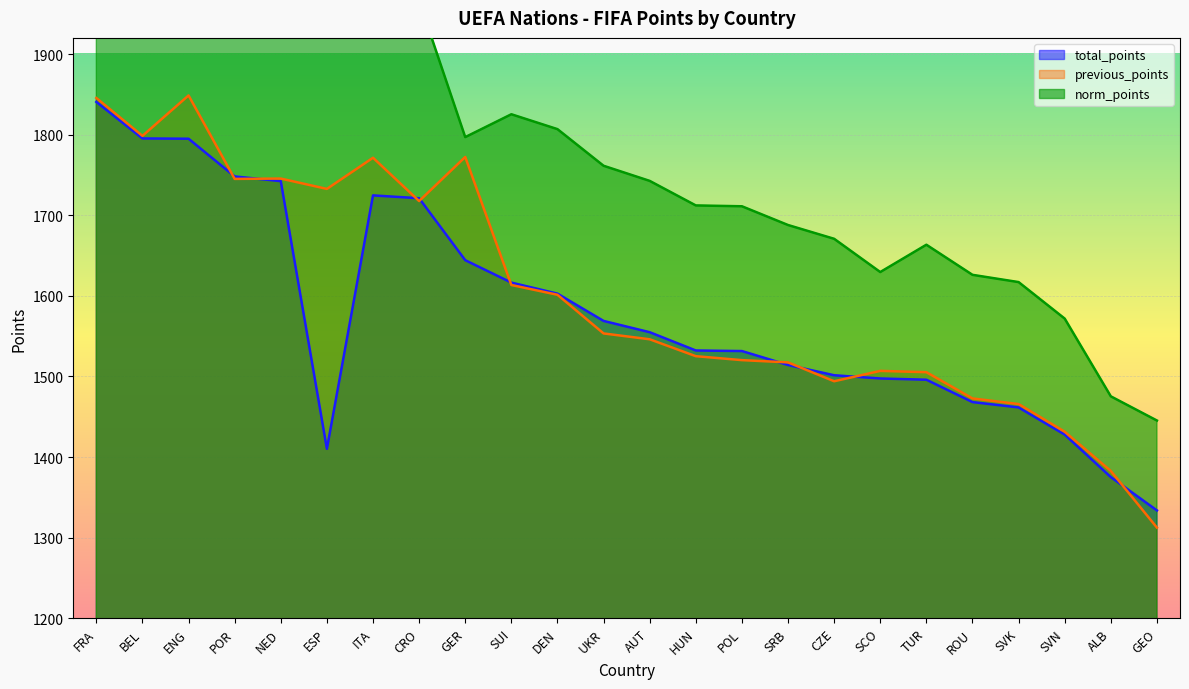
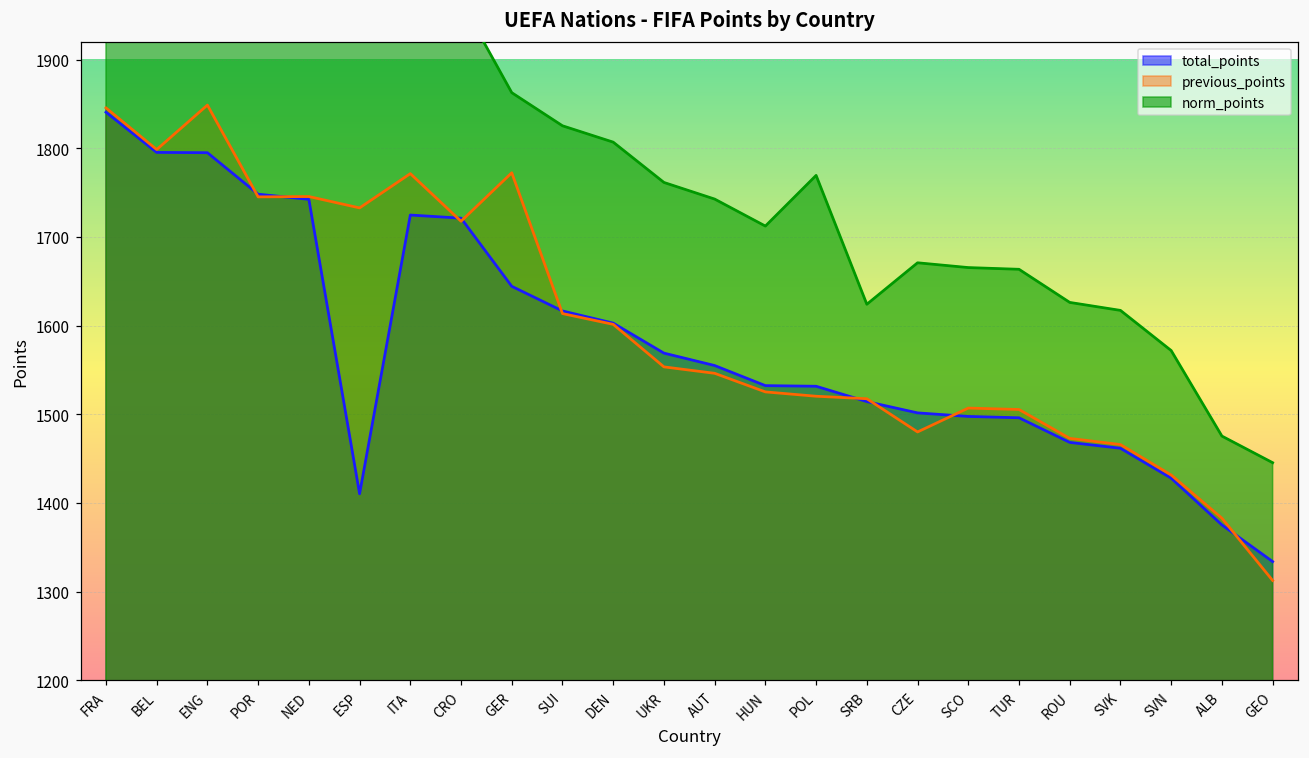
norm_points, GER: 1800 -> 1860
norm_points, POL: 1710 -> 1770
norm_points, SRB: 1690 -> 1620
previous_points, CZE: 1490 -> 1480
norm_points, SCO: 1630 -> 1670
